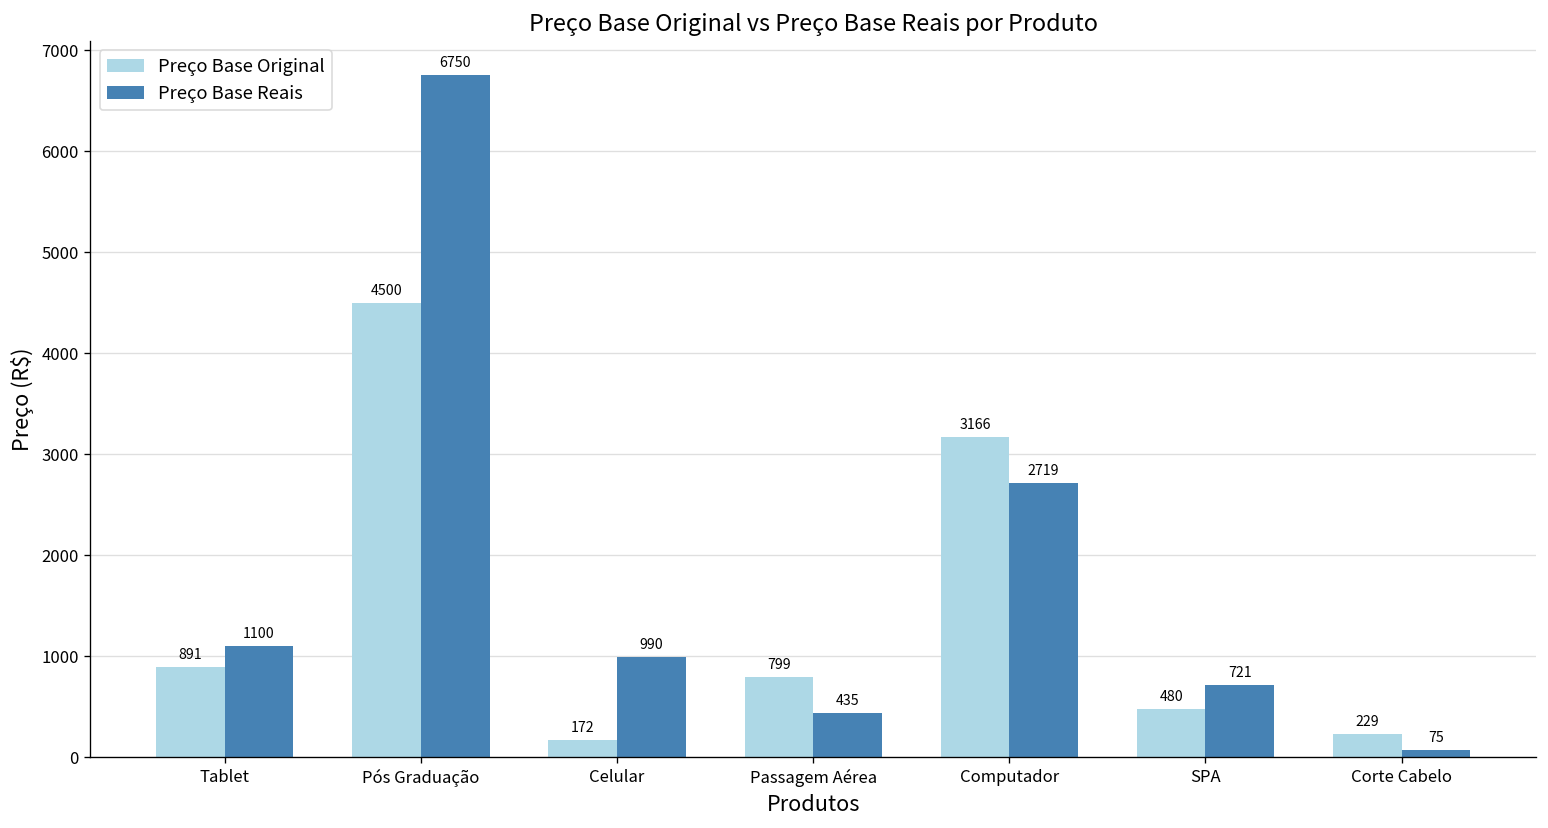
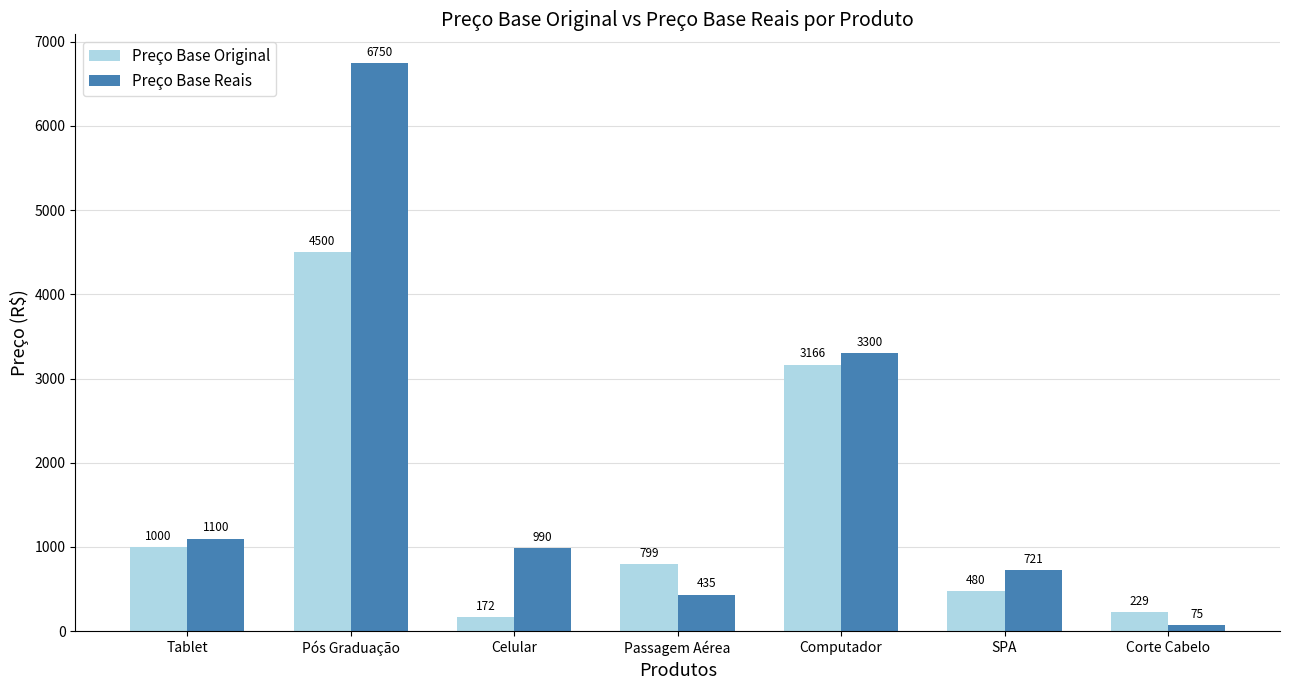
Preço Base Original, Tablet: 891 -> 1000
Preço Base Reais, Computador: 2719 -> 3300
